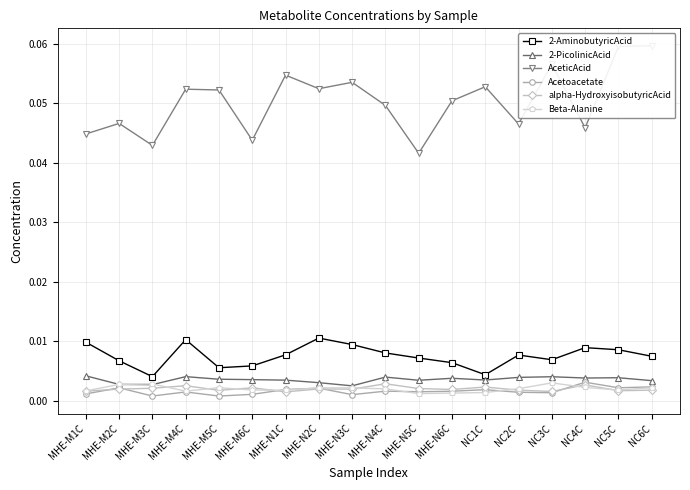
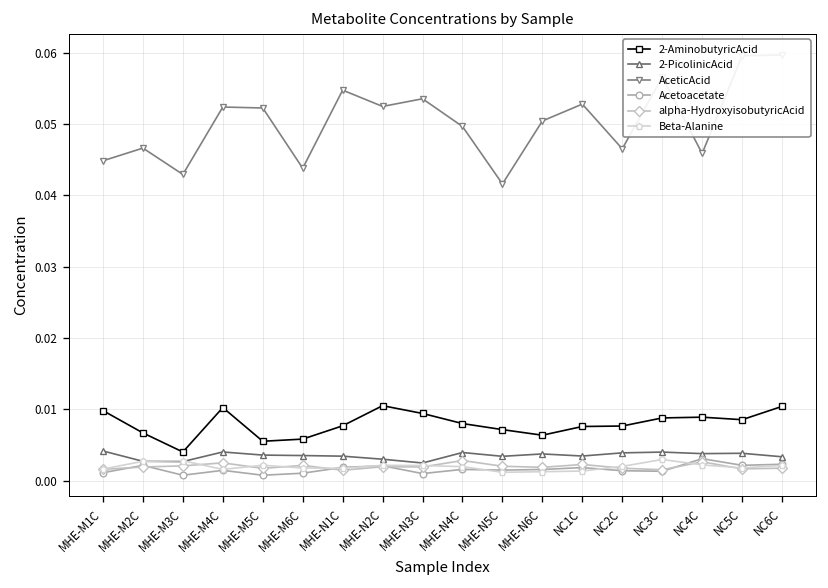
2-AminobutyricAcid, NC1C: 0.004 -> 0.008
2-AminobutyricAcid, NC3C: 0.007 -> 0.009
2-AminobutyricAcid, NC6C: 0.007 -> 0.010
